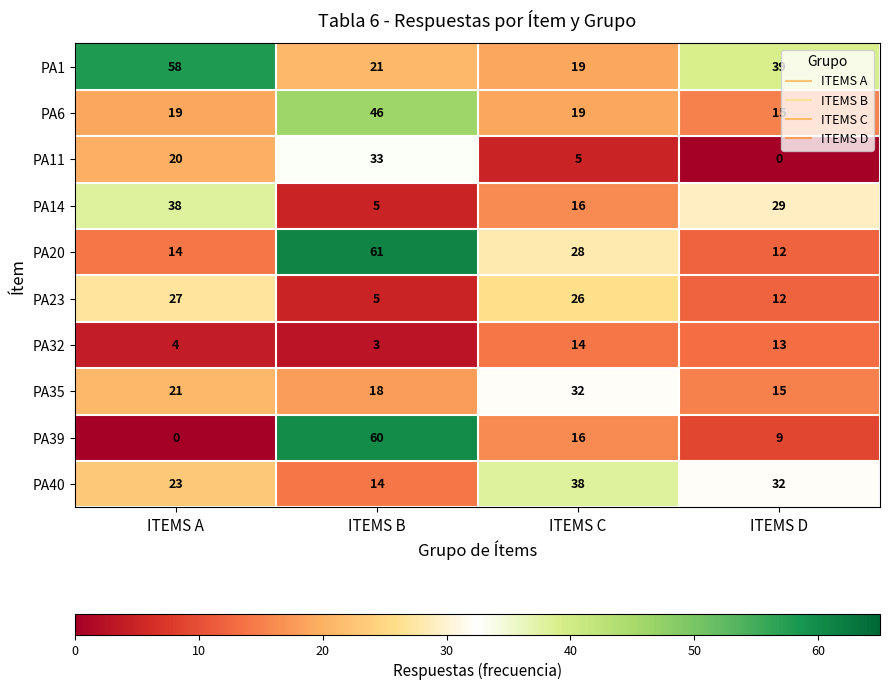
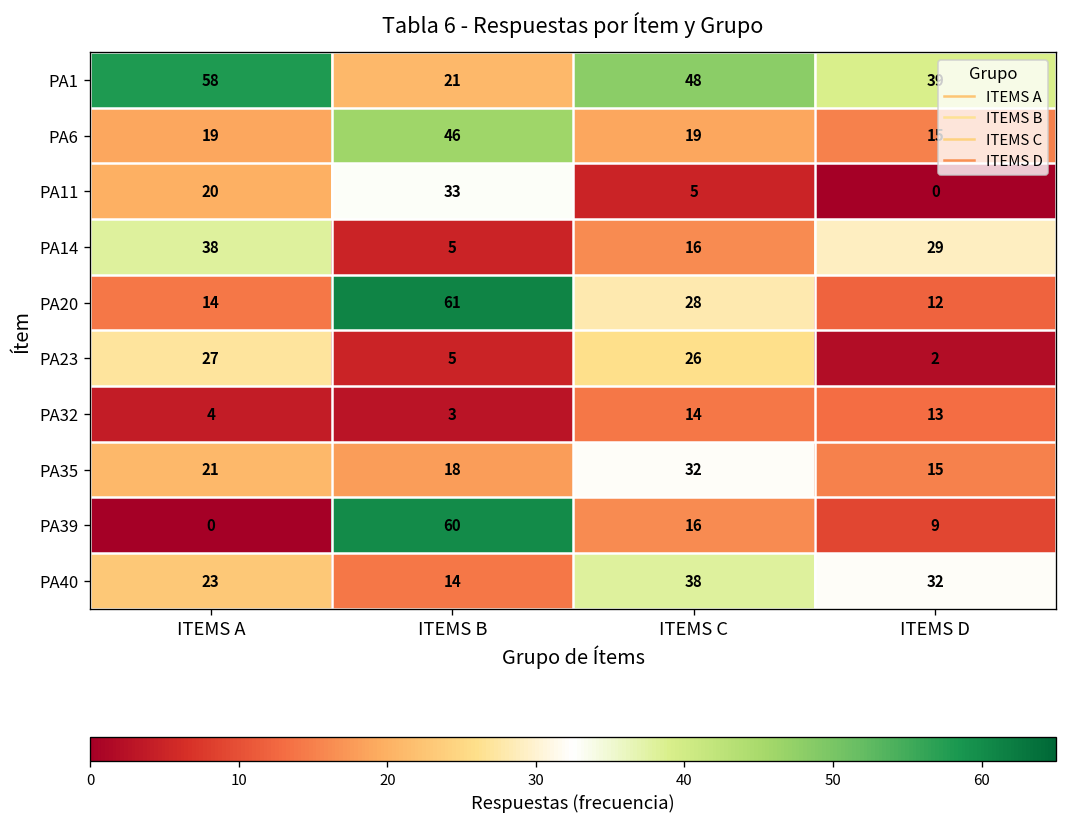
PA1, ITEMS C: 19 -> 48
PA23, ITEMS D: 12 -> 2
